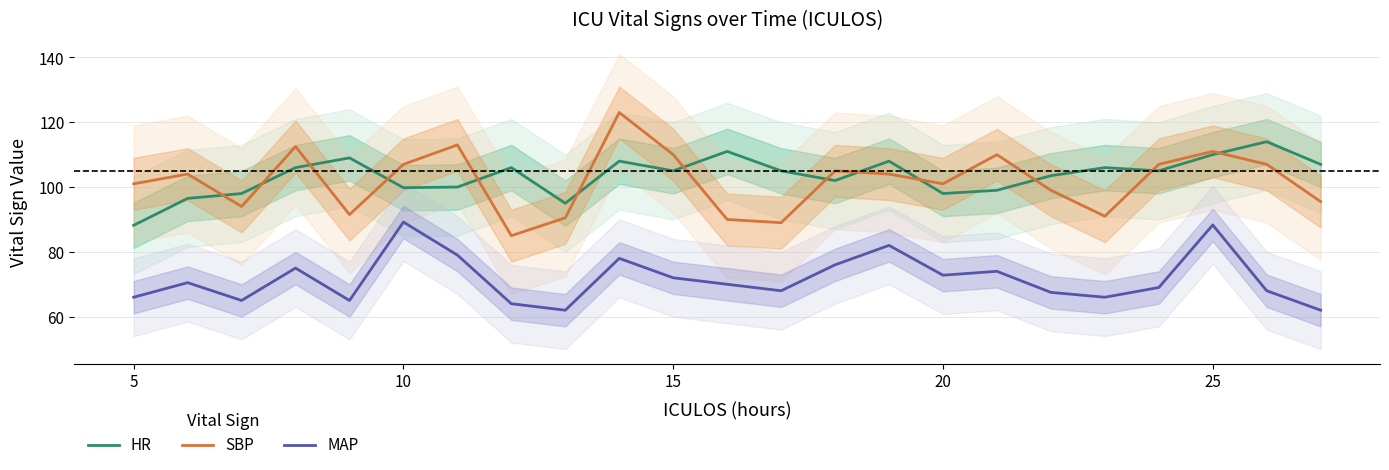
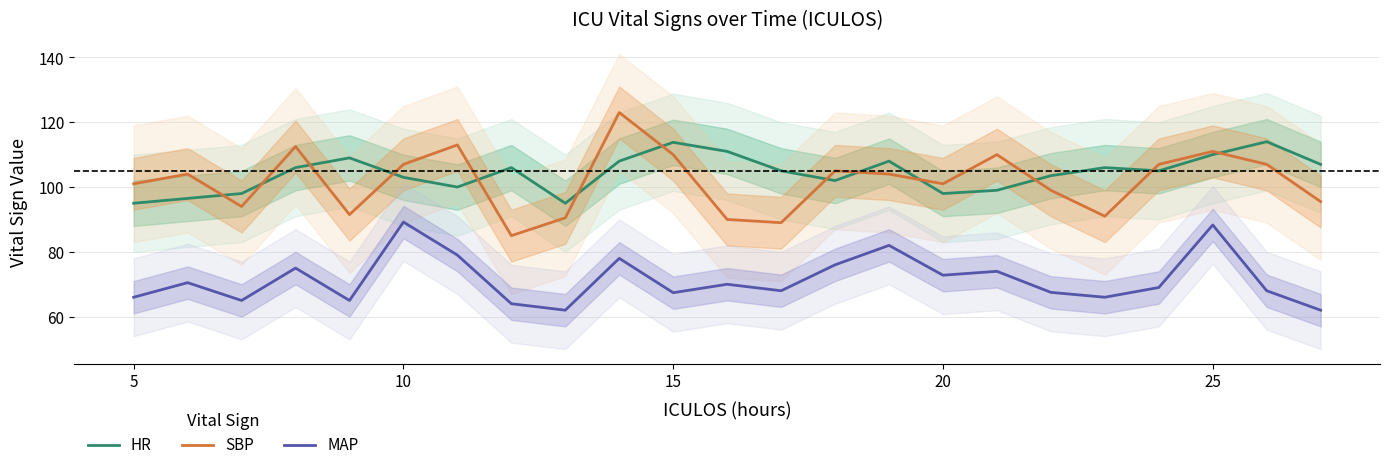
HR, 5: 88 -> 95
HR, 10: 100 -> 103
HR, 15: 105 -> 114
MAP, 15: 72 -> 67
